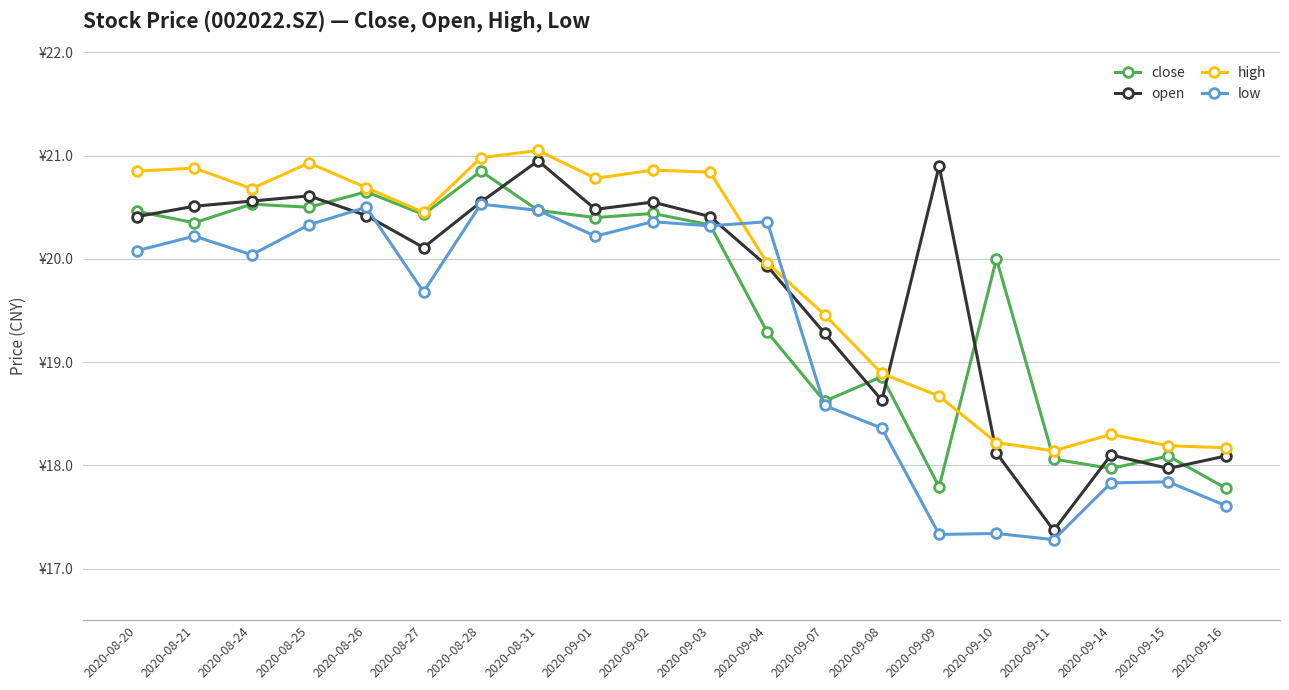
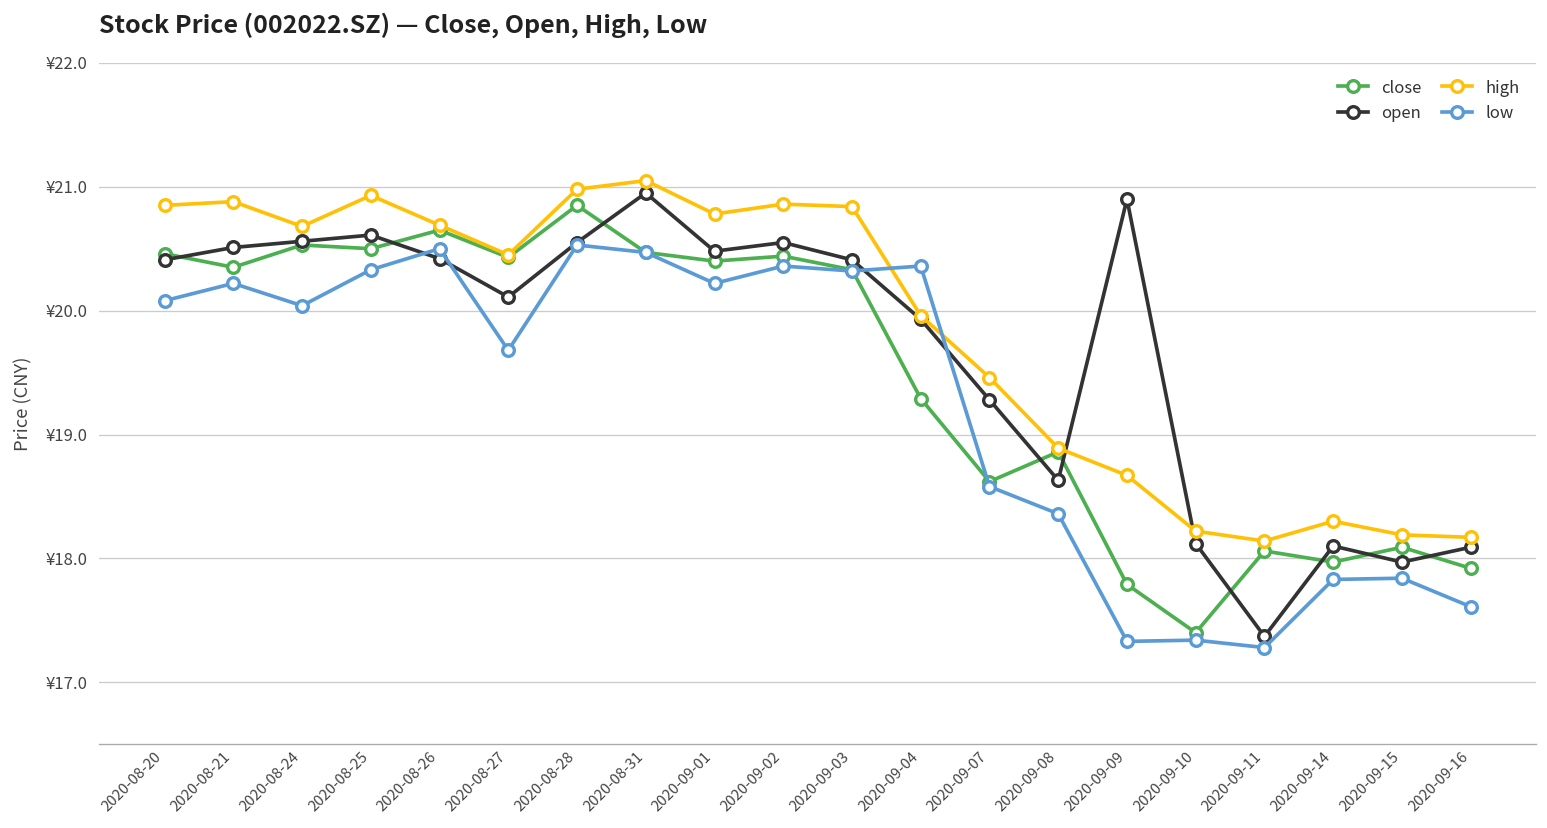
close, 2020-09-10: ¥20.0 -> ¥17.4
close, 2020-09-16: ¥17.78 -> ¥17.92
